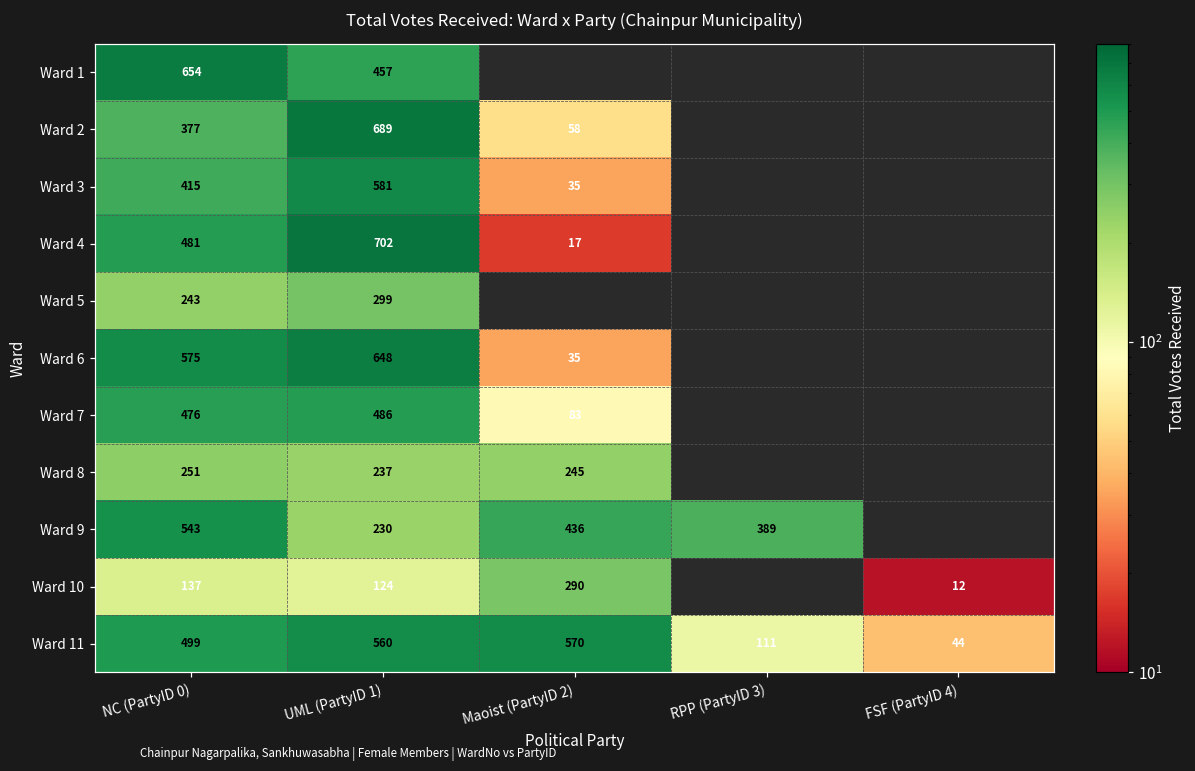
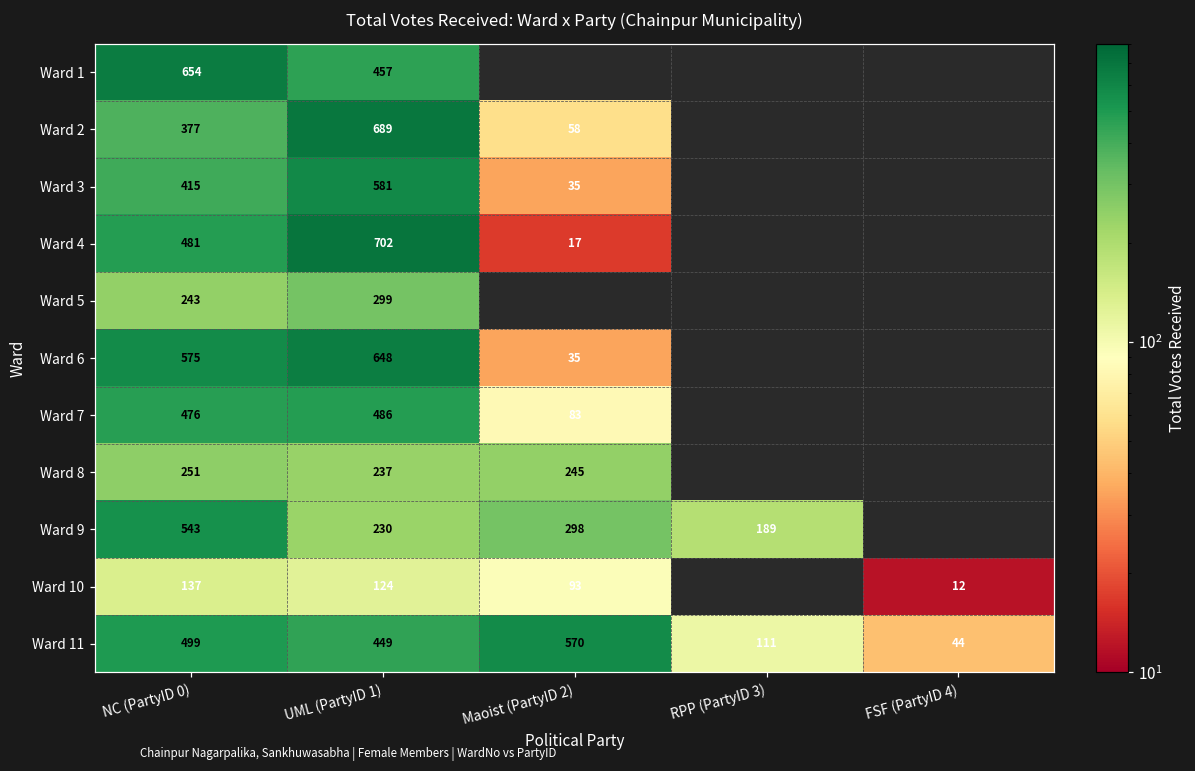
Ward 9, Maoist (PartyID 2): 436 -> 298
Ward 9, RPP (PartyID 3): 389 -> 189
Ward 10, Maoist (PartyID 2): 290 -> 93
Ward 11, UML (PartyID 1): 560 -> 449
